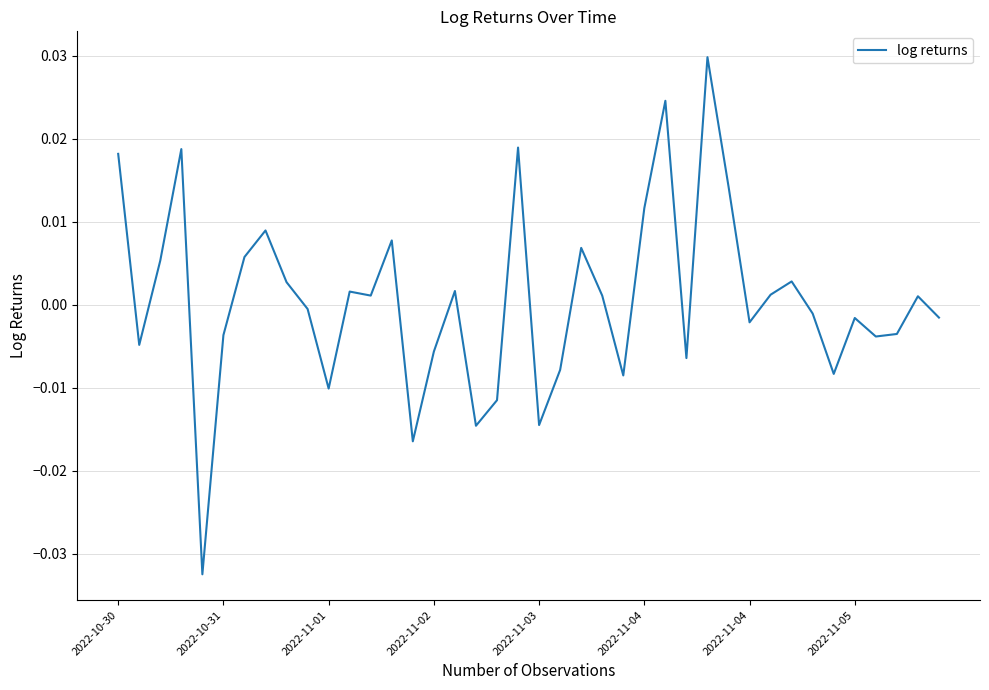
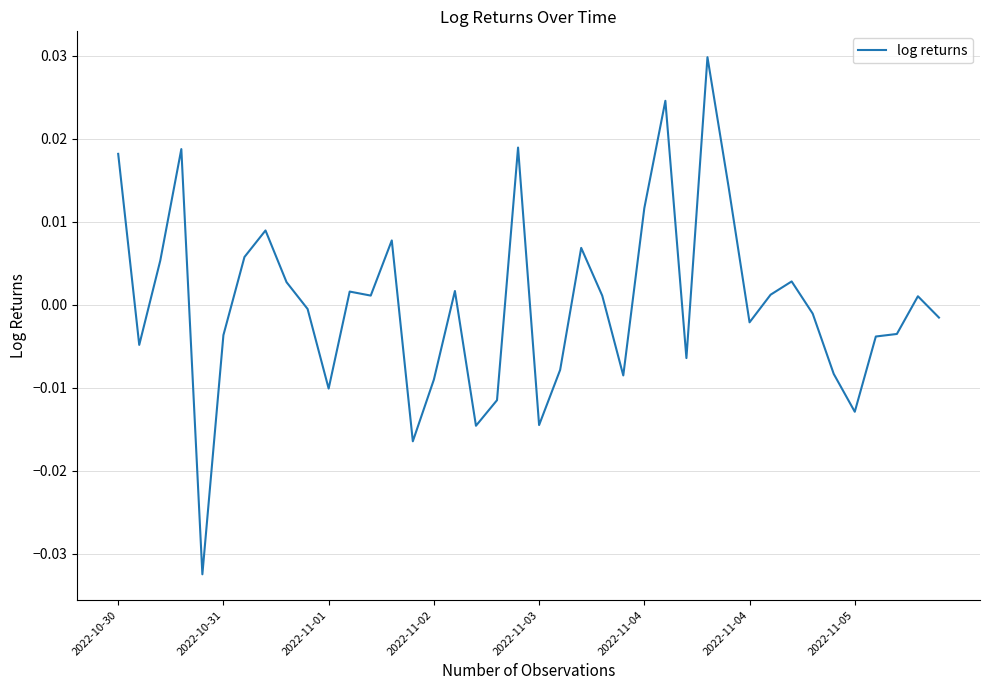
2022-11-02: -0.006 -> -0.009
2022-11-05: -0.002 -> -0.013
